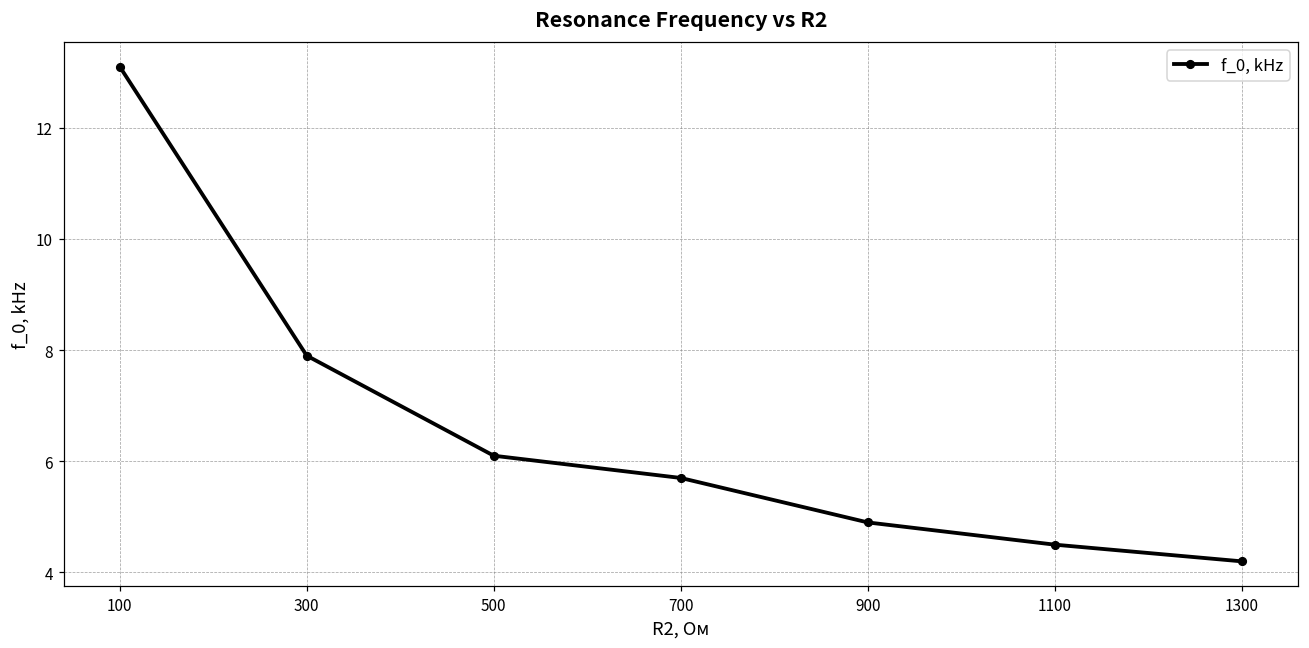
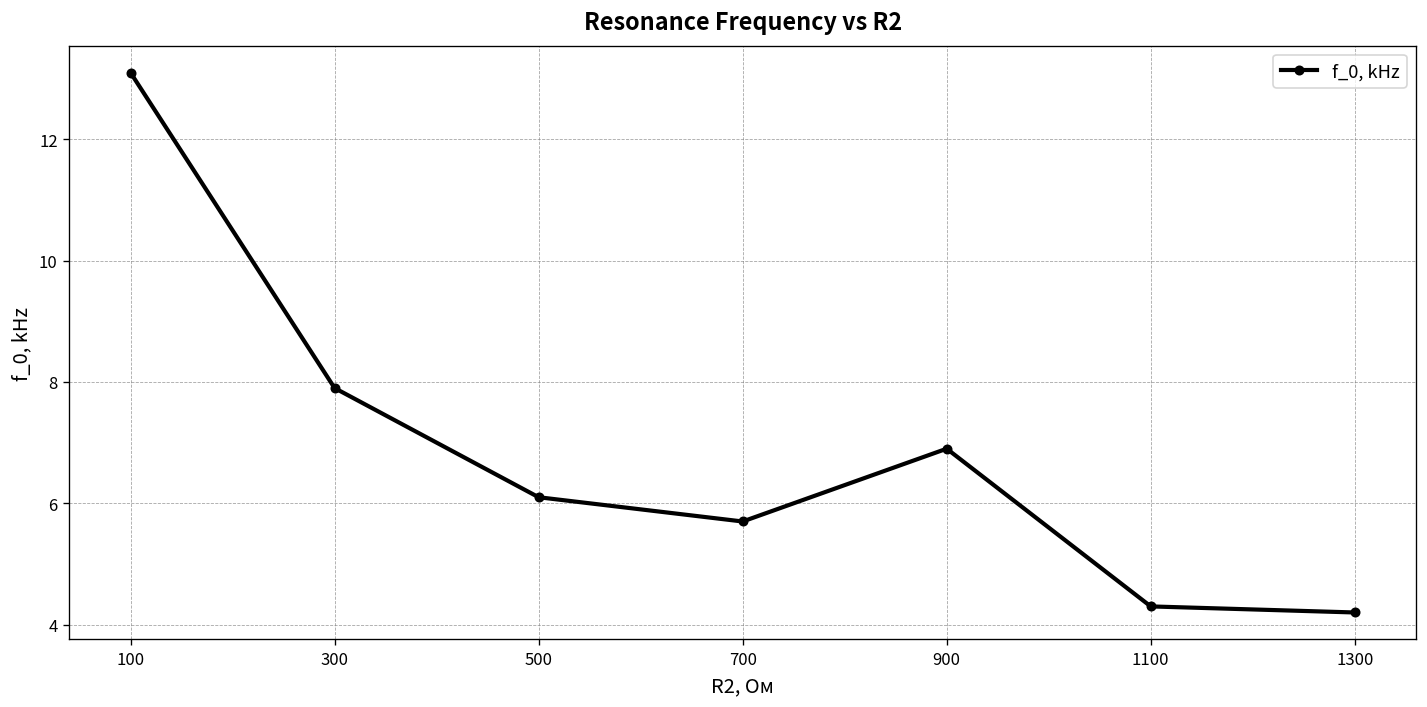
900: 4.9 -> 6.9
1100: 4.5 -> 4.3
